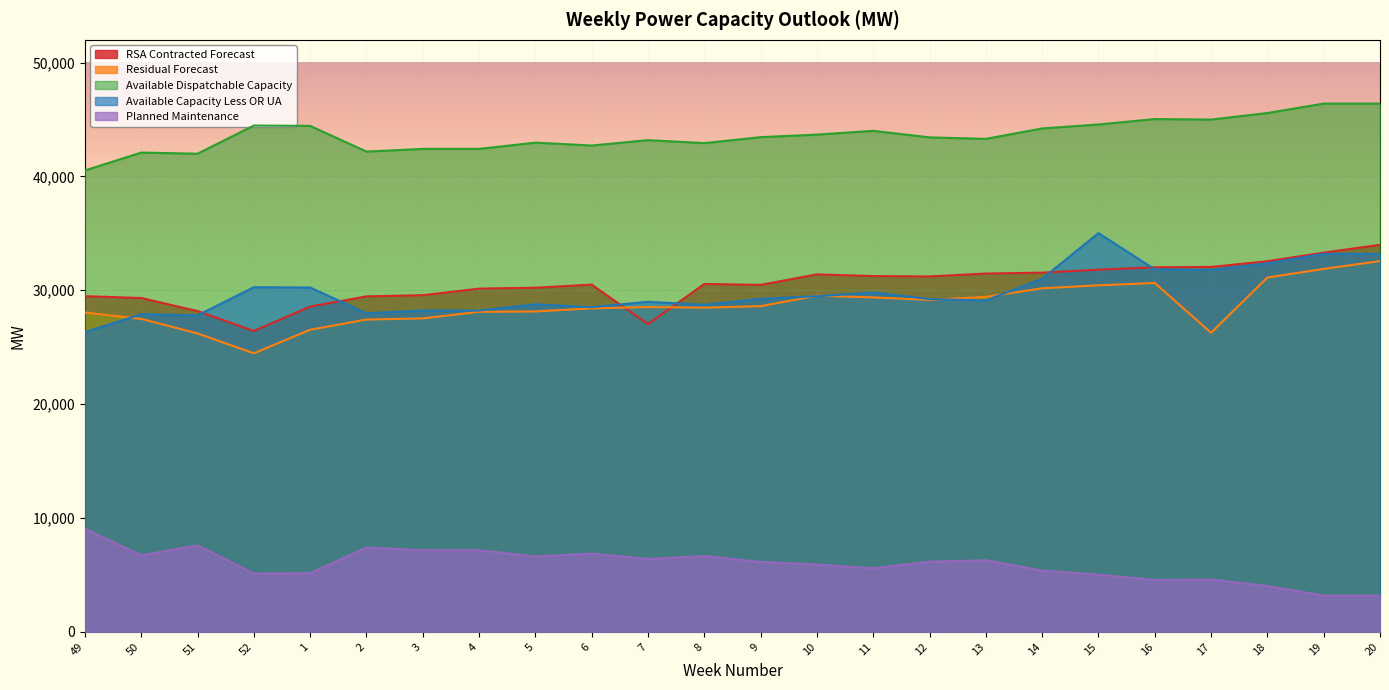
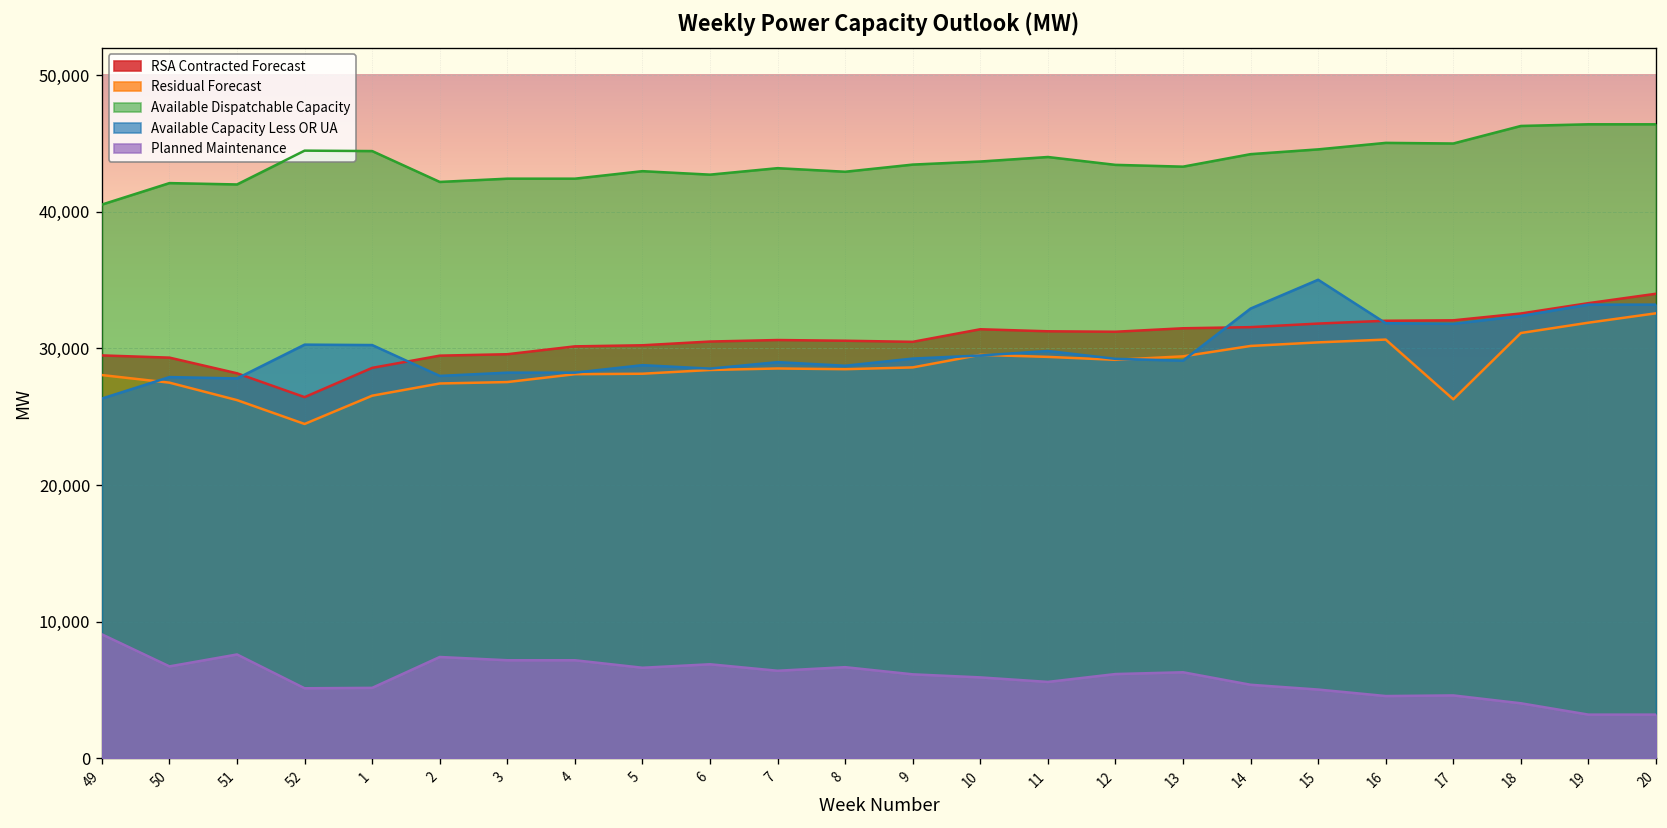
RSA Contracted Forecast, 7: 27,000 -> 30,600
Available Capacity Less OR UA, 14: 31,000 -> 32,900
Available Dispatchable Capacity, 18: 45,600 -> 46,300
